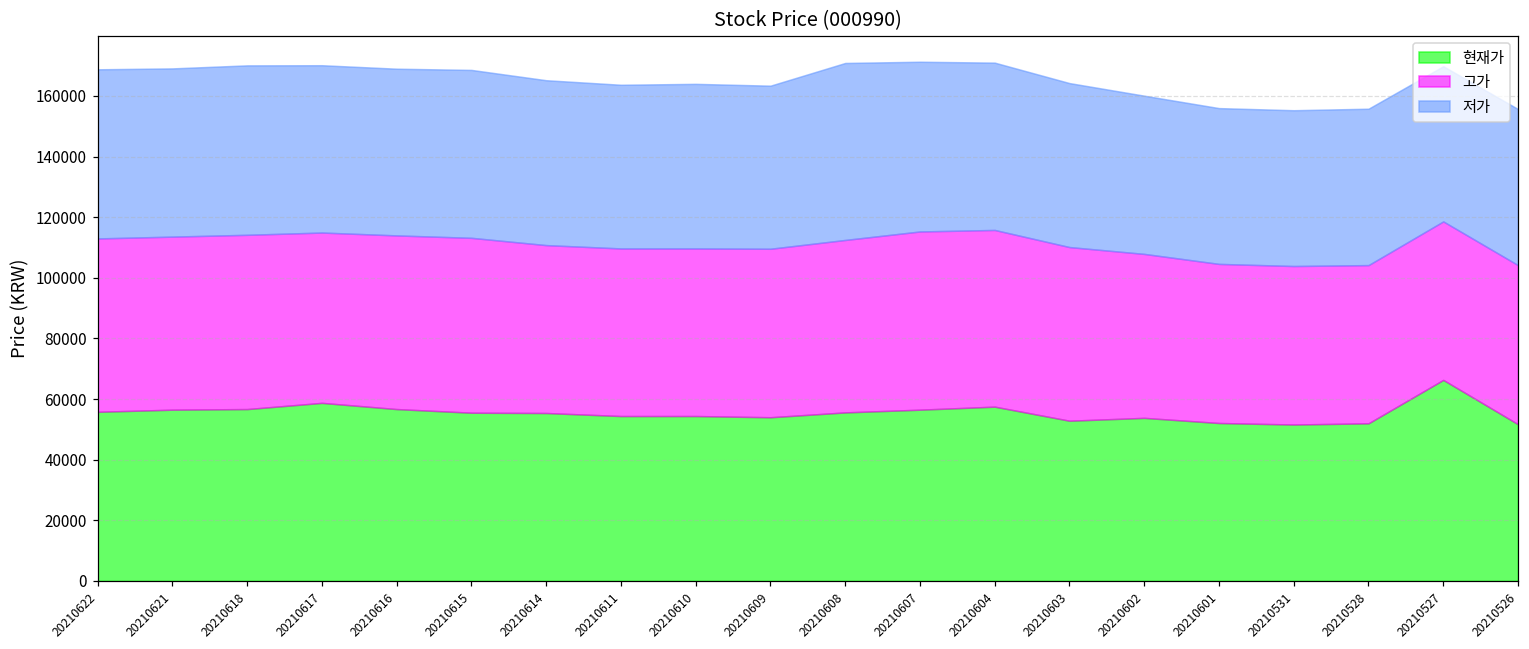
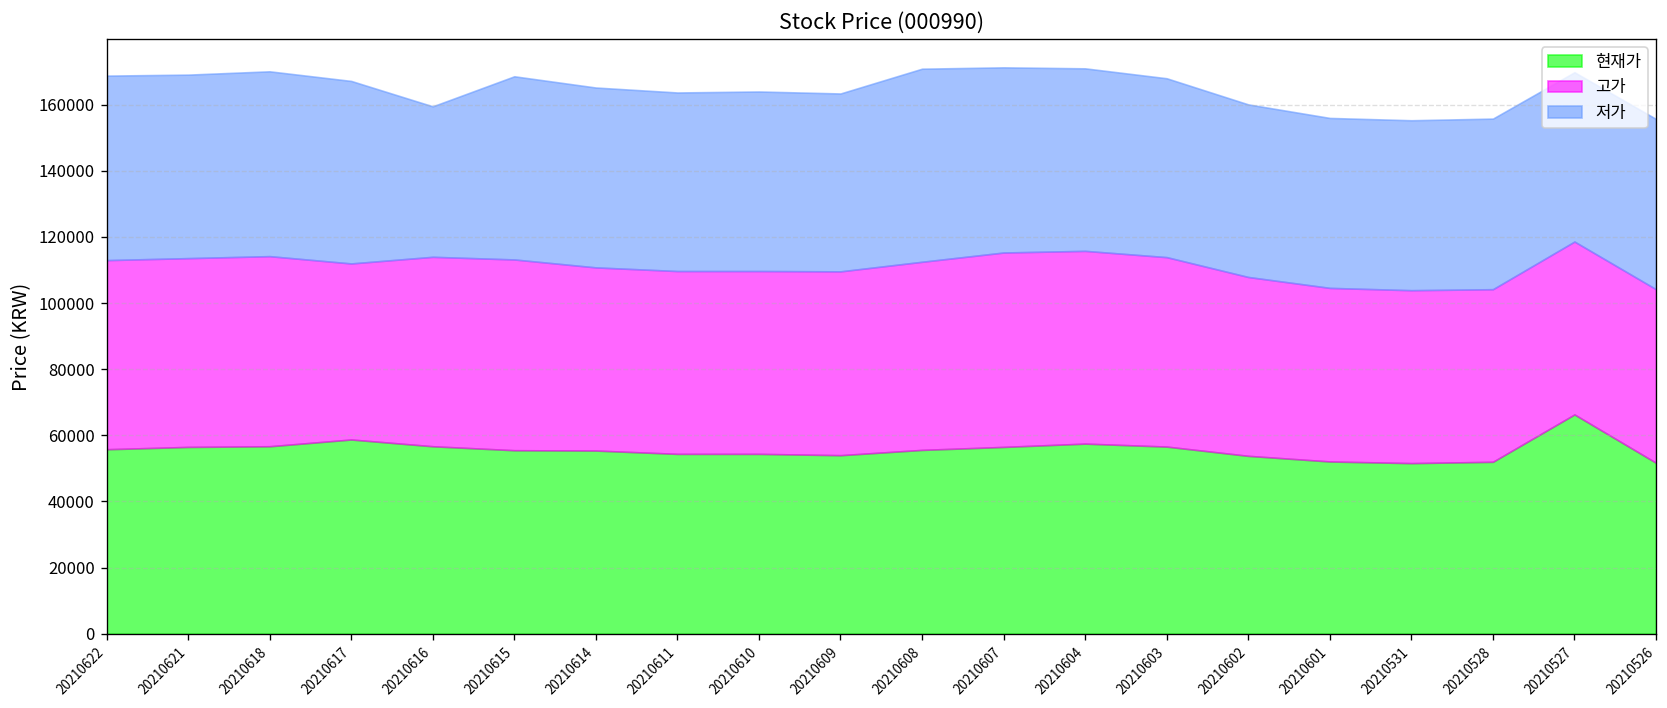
고가, 20210617: 56000 -> 53000
저가, 20210616: 55000 -> 46000
현재가, 20210603: 53000 -> 57000
